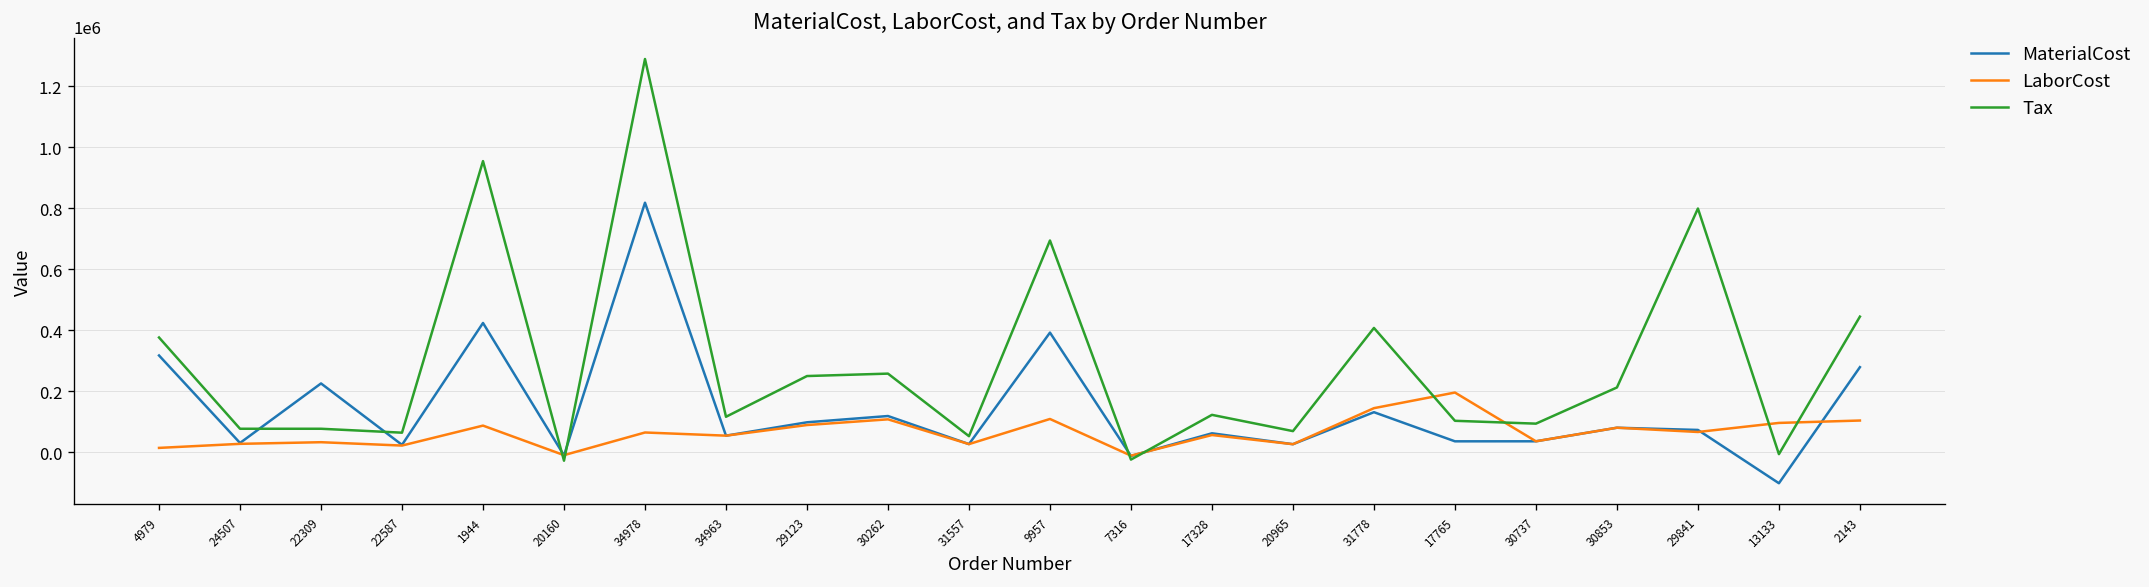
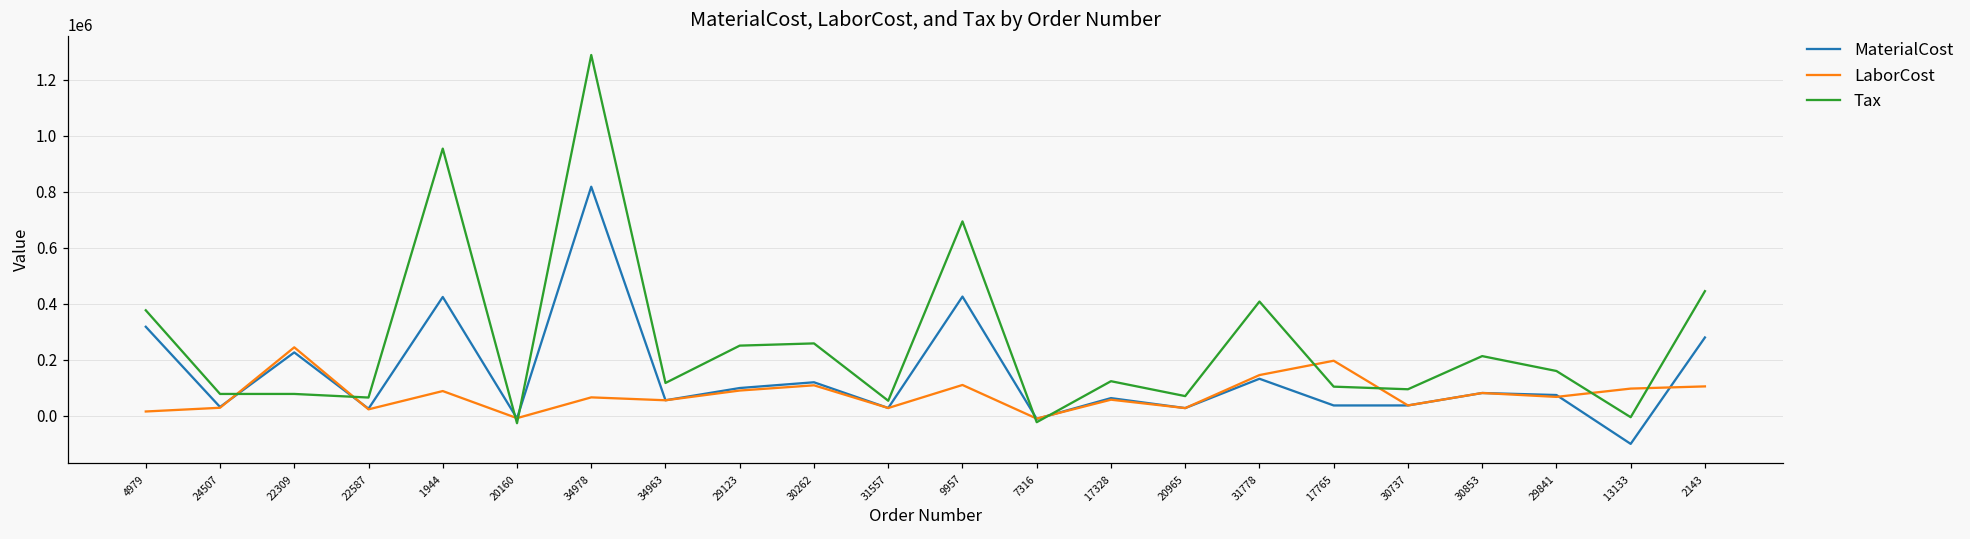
LaborCost, 22309: 30000 -> 240000
MaterialCost, 9957: 390000 -> 430000
Tax, 29841: 800000 -> 160000
